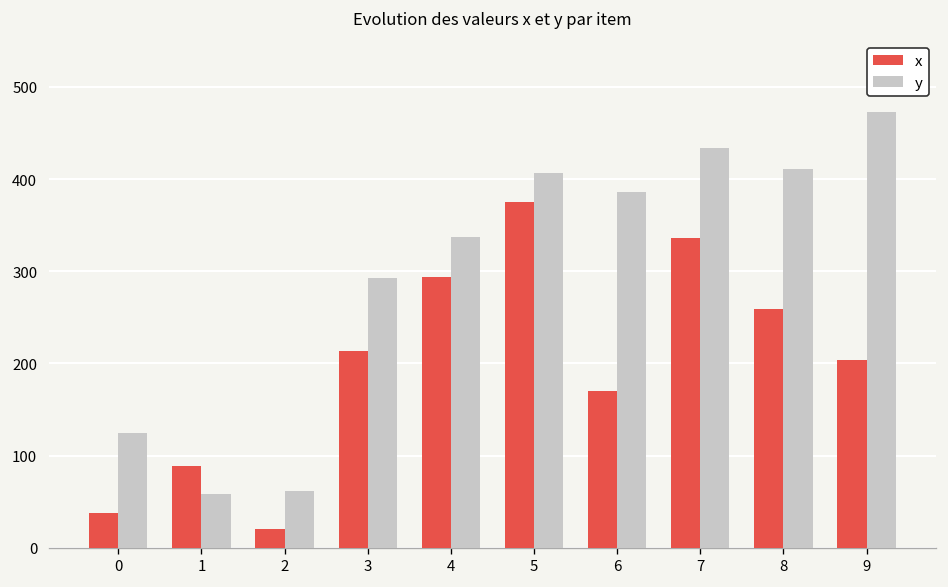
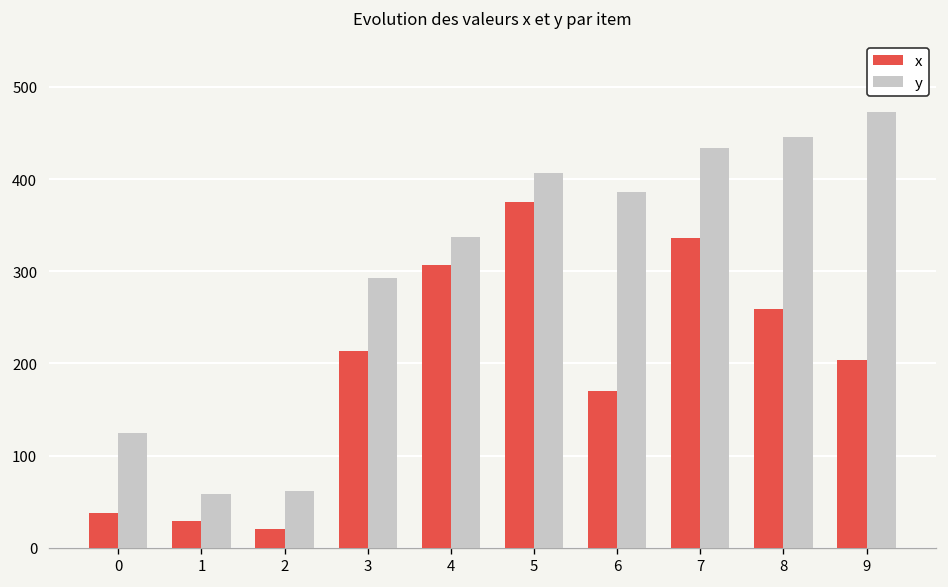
x, 1: 90 -> 30
x, 4: 290 -> 310
y, 8: 410 -> 450
